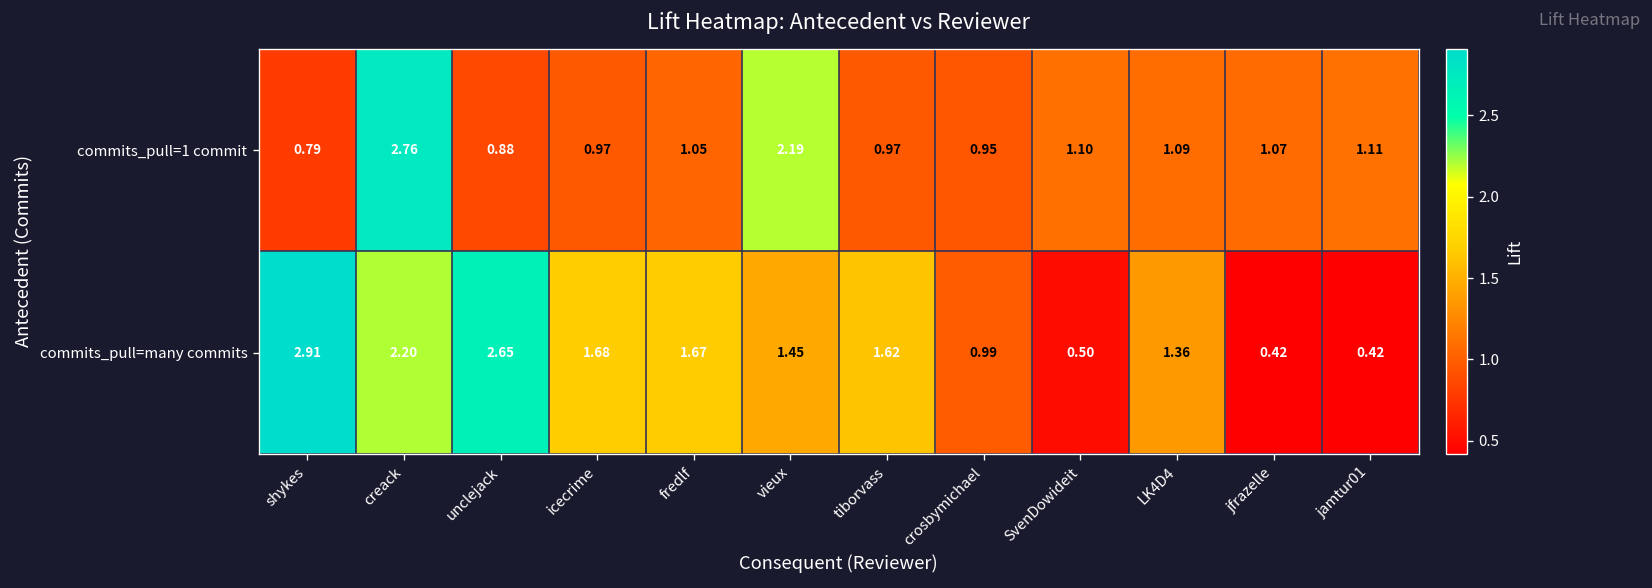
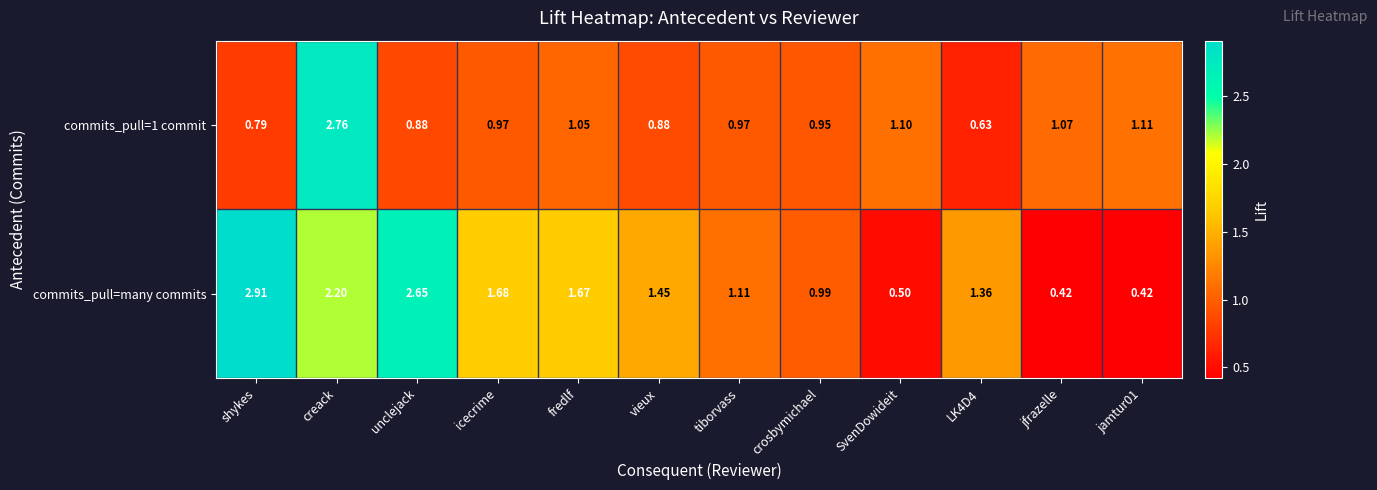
commits_pull=1 commit, vieux: 2.19 -> 0.88
commits_pull=1 commit, LK4D4: 1.09 -> 0.63
commits_pull=many commits, tiborvass: 1.62 -> 1.11
